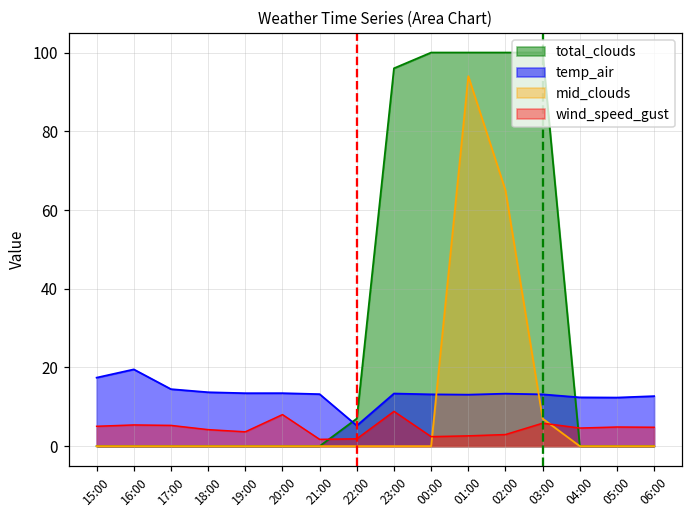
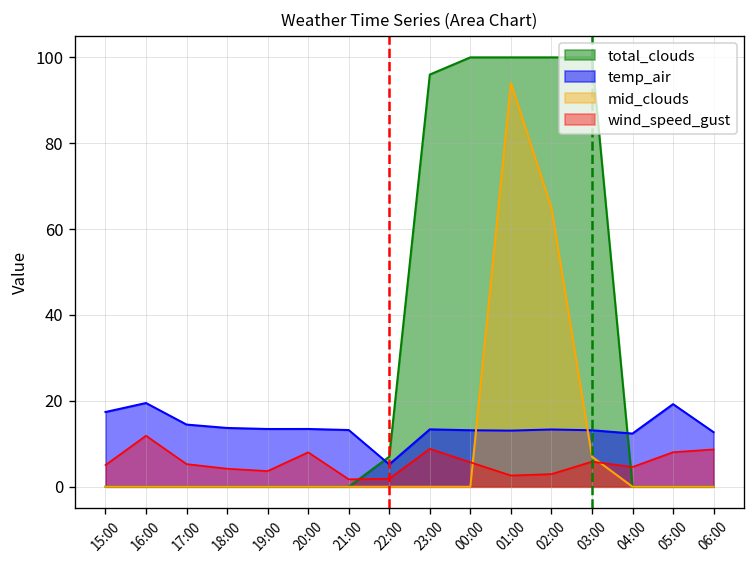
wind_speed_gust, 16:00: 5 -> 12
wind_speed_gust, 00:00: 2 -> 6
temp_air, 05:00: 12 -> 19
wind_speed_gust, 05:00: 5 -> 8
wind_speed_gust, 06:00: 5 -> 9
